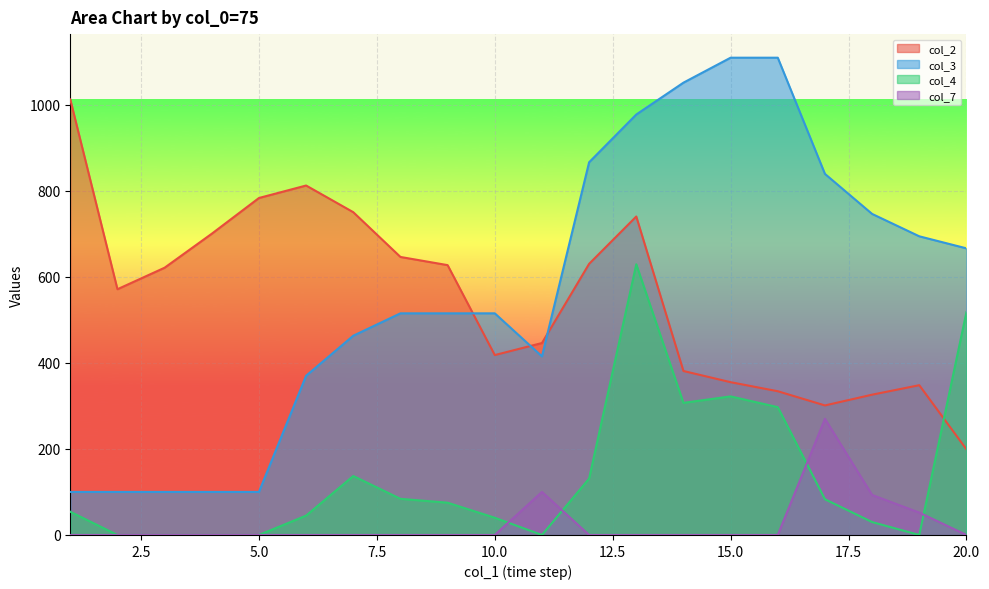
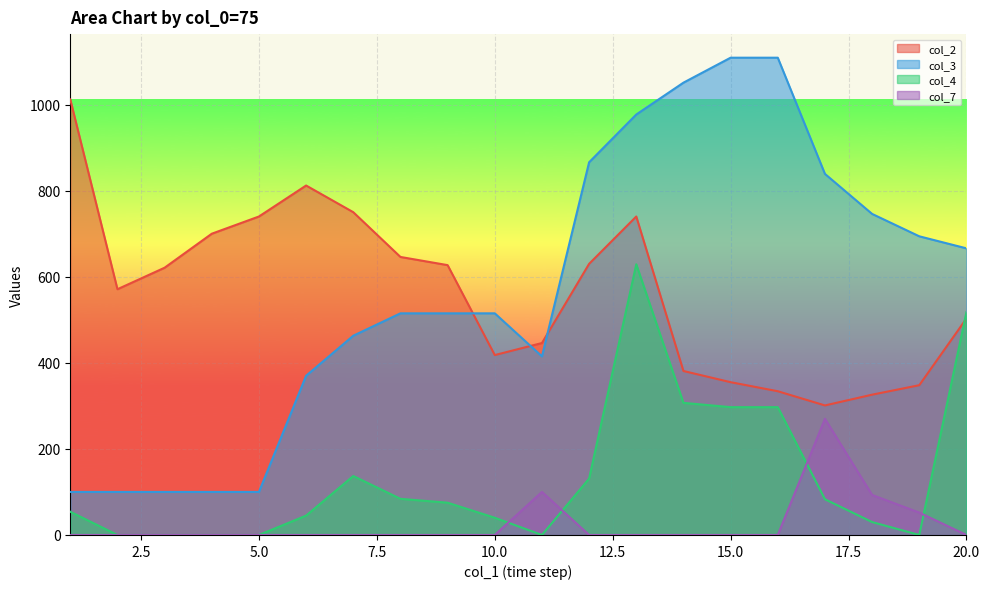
col_2, 5.0: 780 -> 740
col_4, 15.0: 320 -> 300
col_2, 20.0: 200 -> 500
